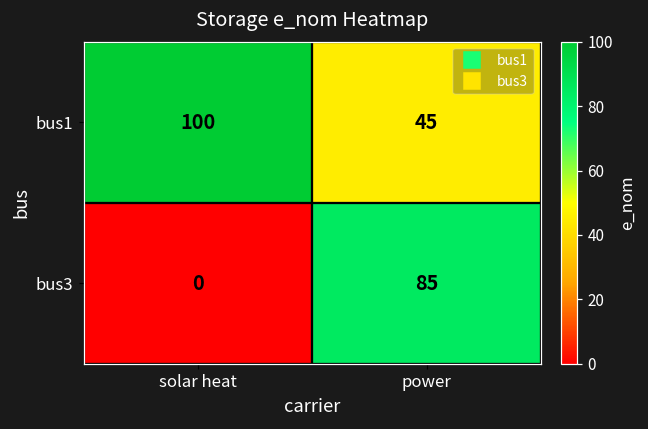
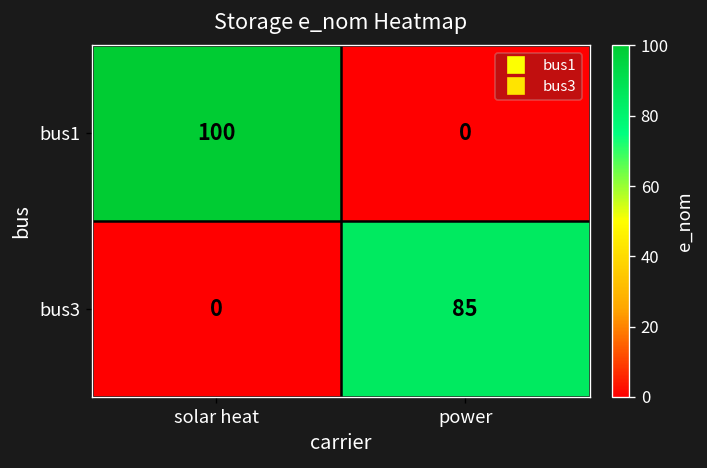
bus1, power: 45 -> 0
